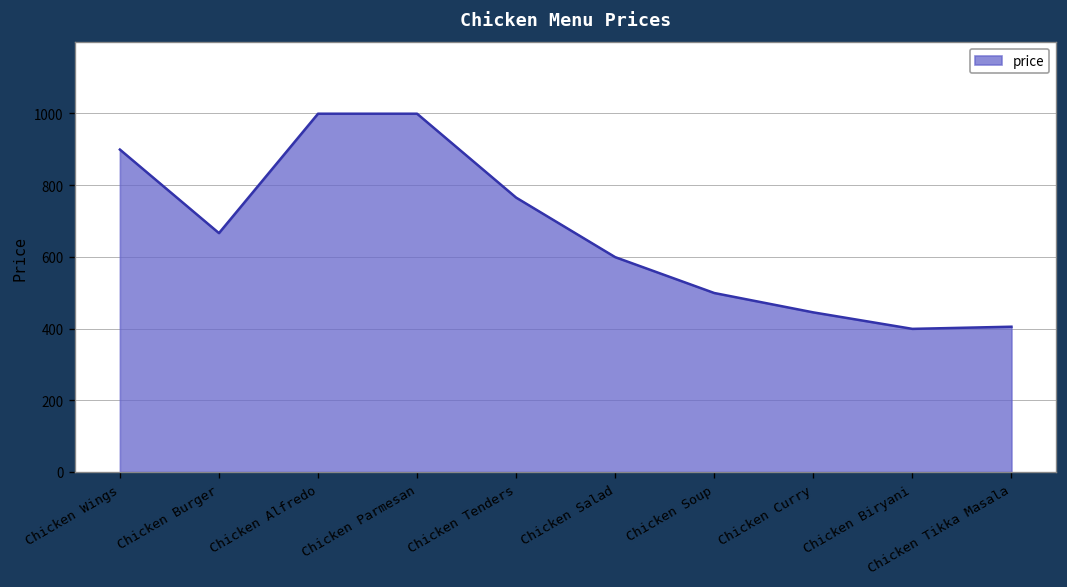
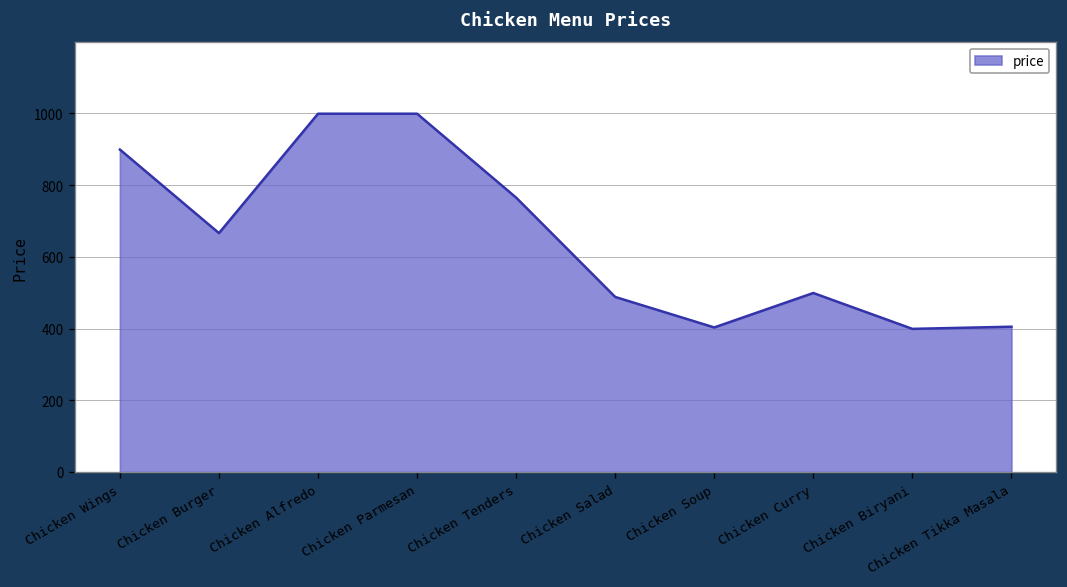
Chicken Salad: 600 -> 490
Chicken Soup: 500 -> 400
Chicken Curry: 450 -> 500
